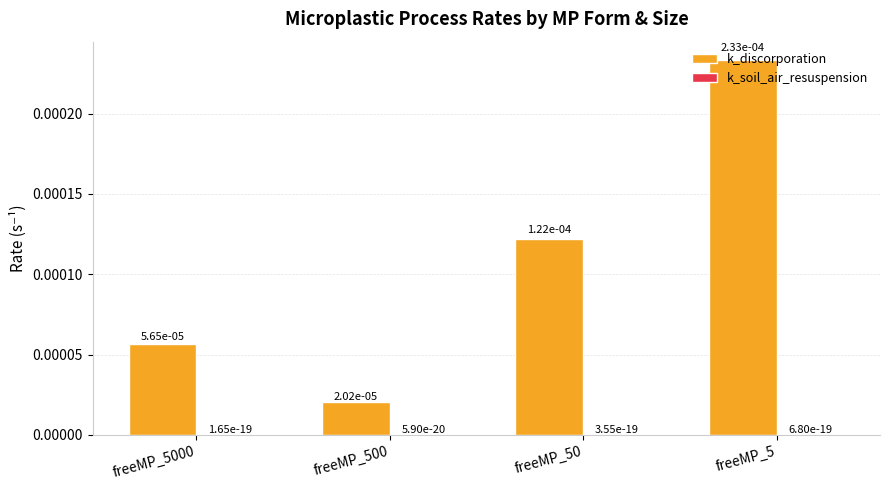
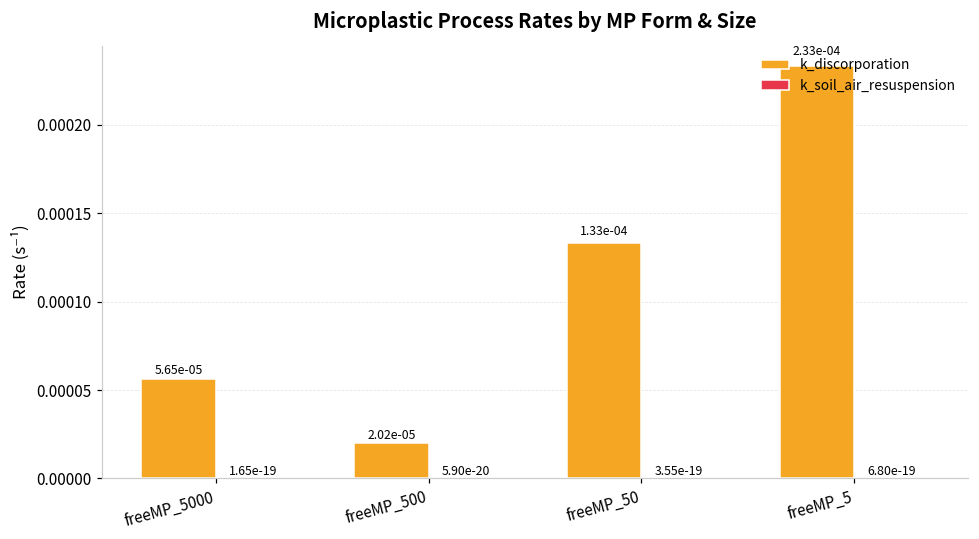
k_discorporation, freeMP_50: 1.22e-04 -> 1.33e-04
